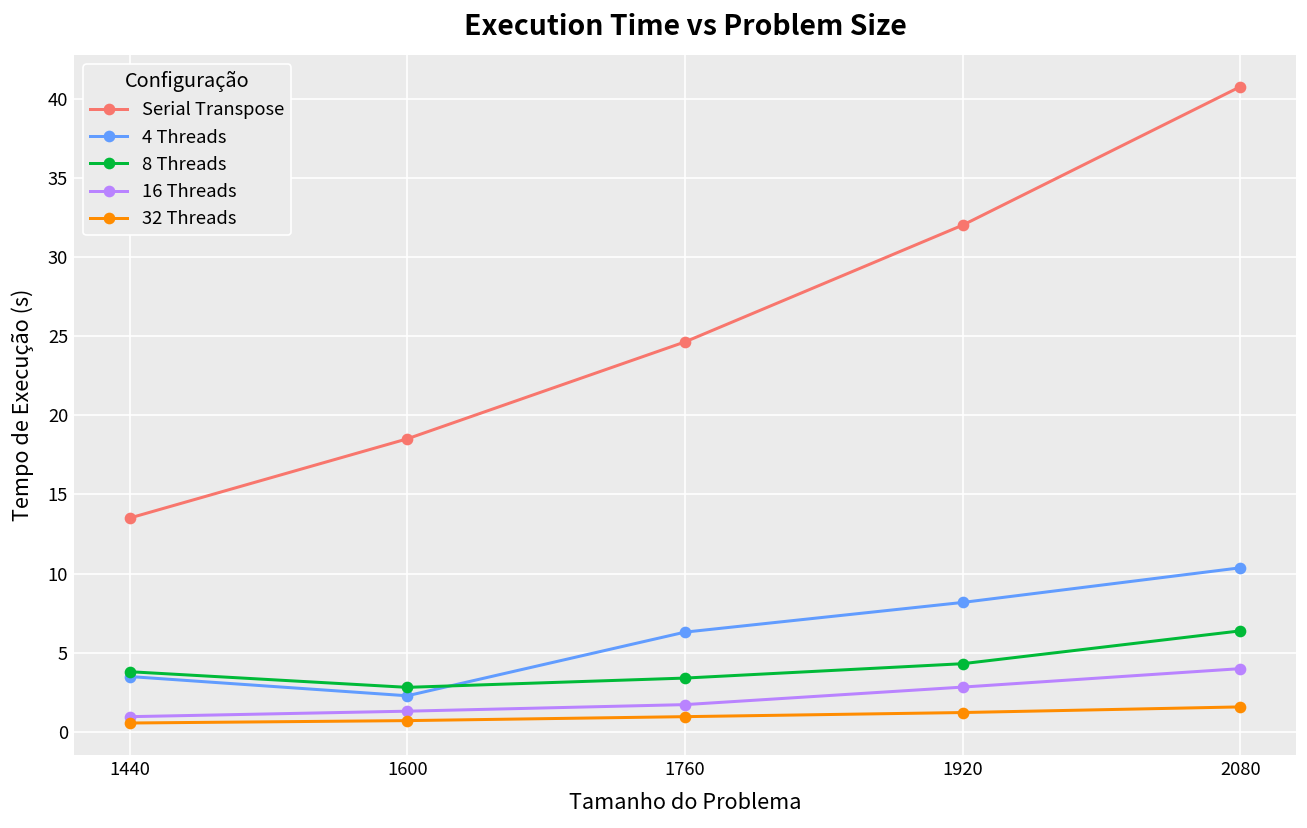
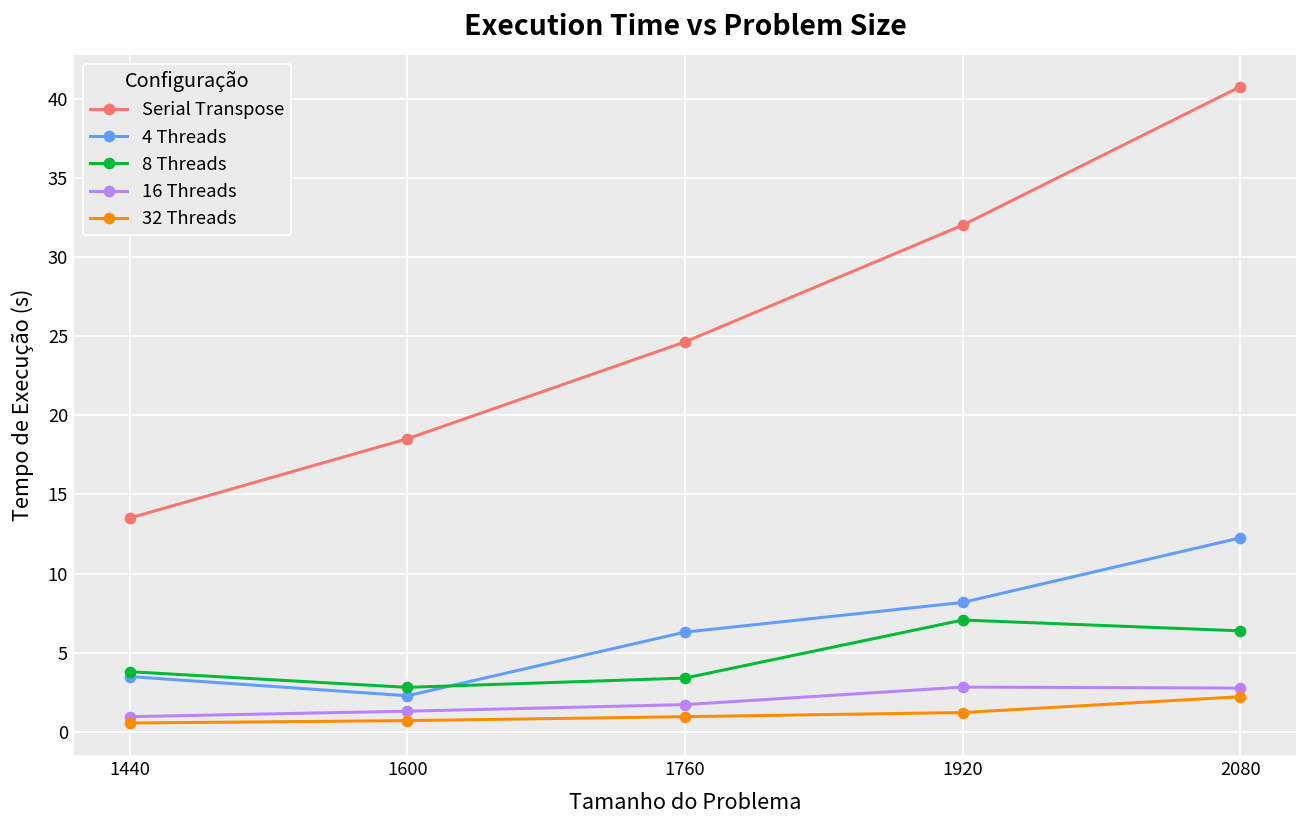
8 Threads, 1920: 4.3 -> 7.1
4 Threads, 2080: 10.4 -> 12.3
16 Threads, 2080: 4.0 -> 2.8
32 Threads, 2080: 1.6 -> 2.2
